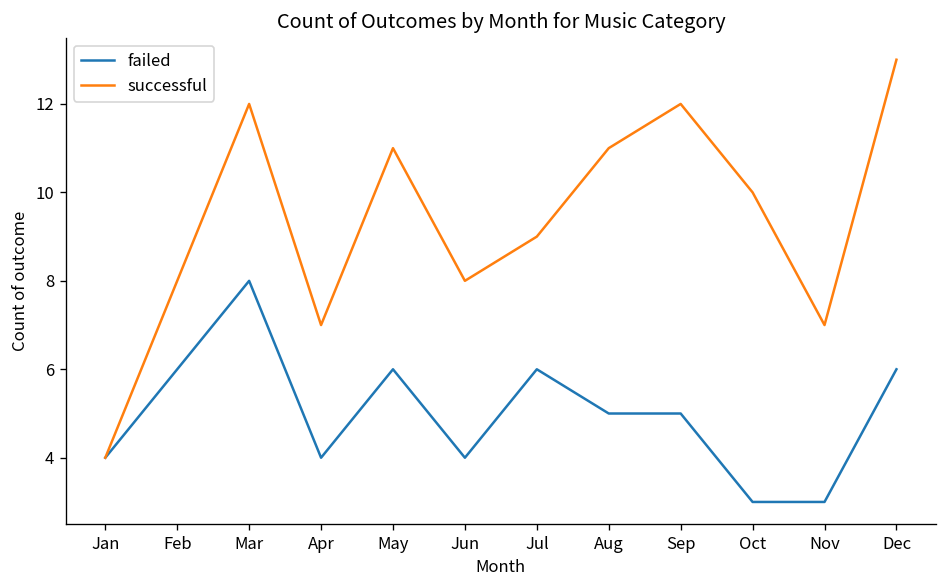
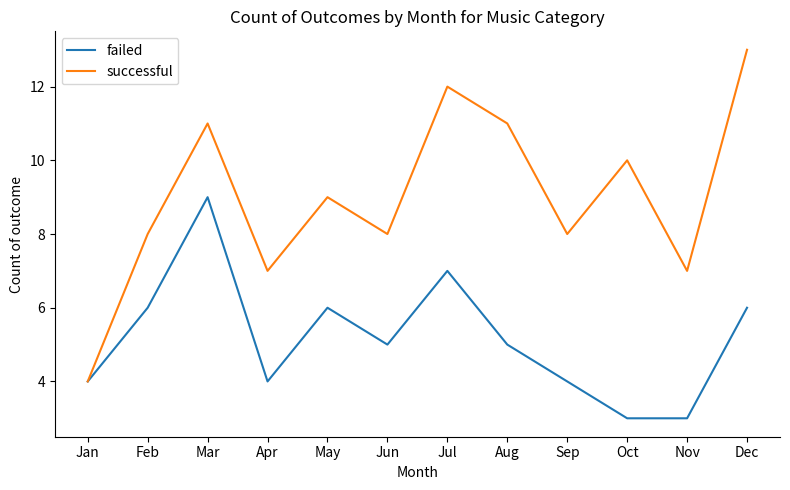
failed, Mar: 8 -> 9
successful, Mar: 12 -> 11
successful, May: 11 -> 9
failed, Jun: 4 -> 5
failed, Jul: 6 -> 7
successful, Jul: 9 -> 12
failed, Sep: 5 -> 4
successful, Sep: 12 -> 8
